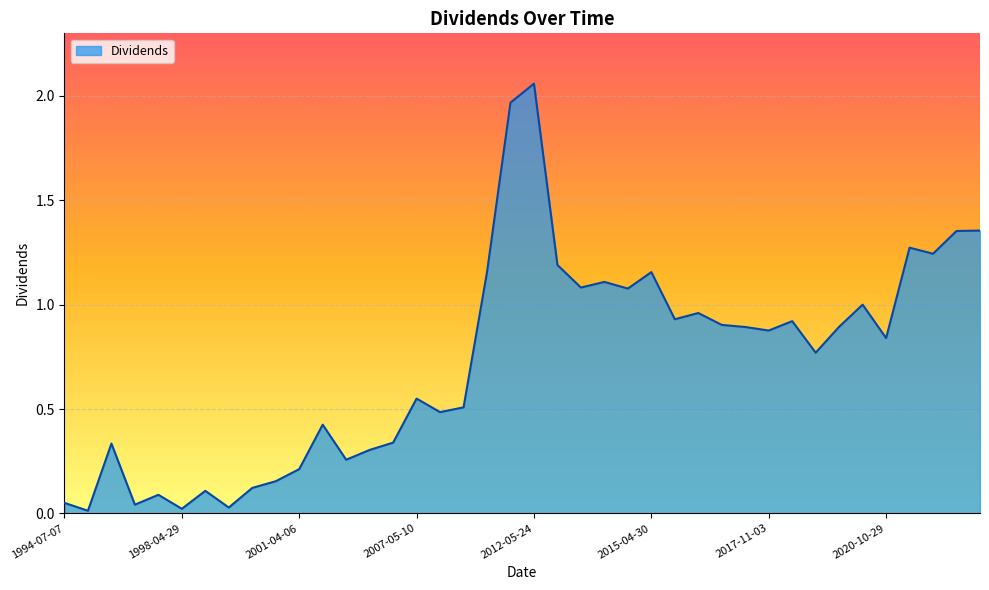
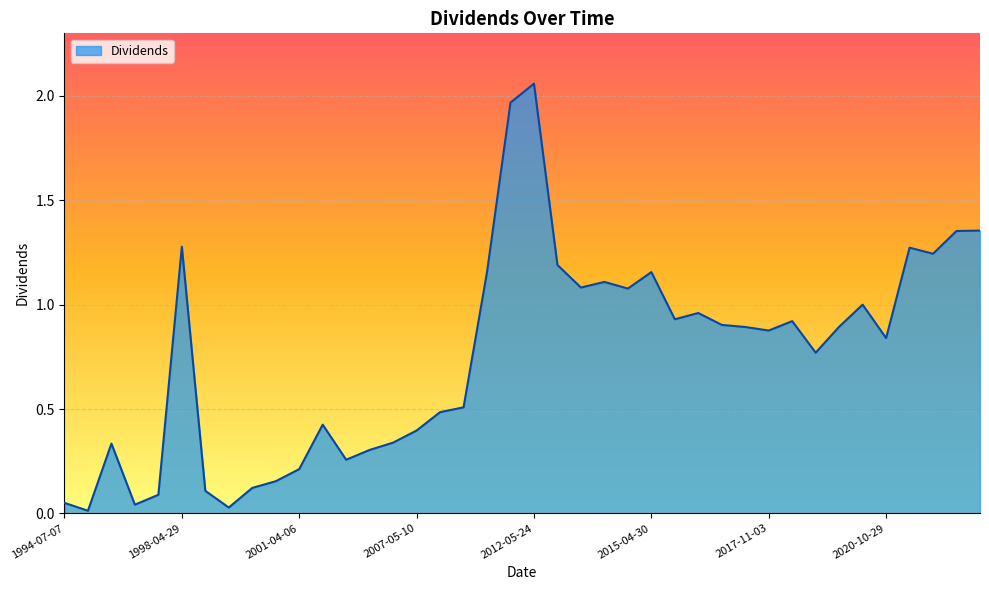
1998-04-29: 0.02 -> 1.28
2007-05-10: 0.55 -> 0.40
